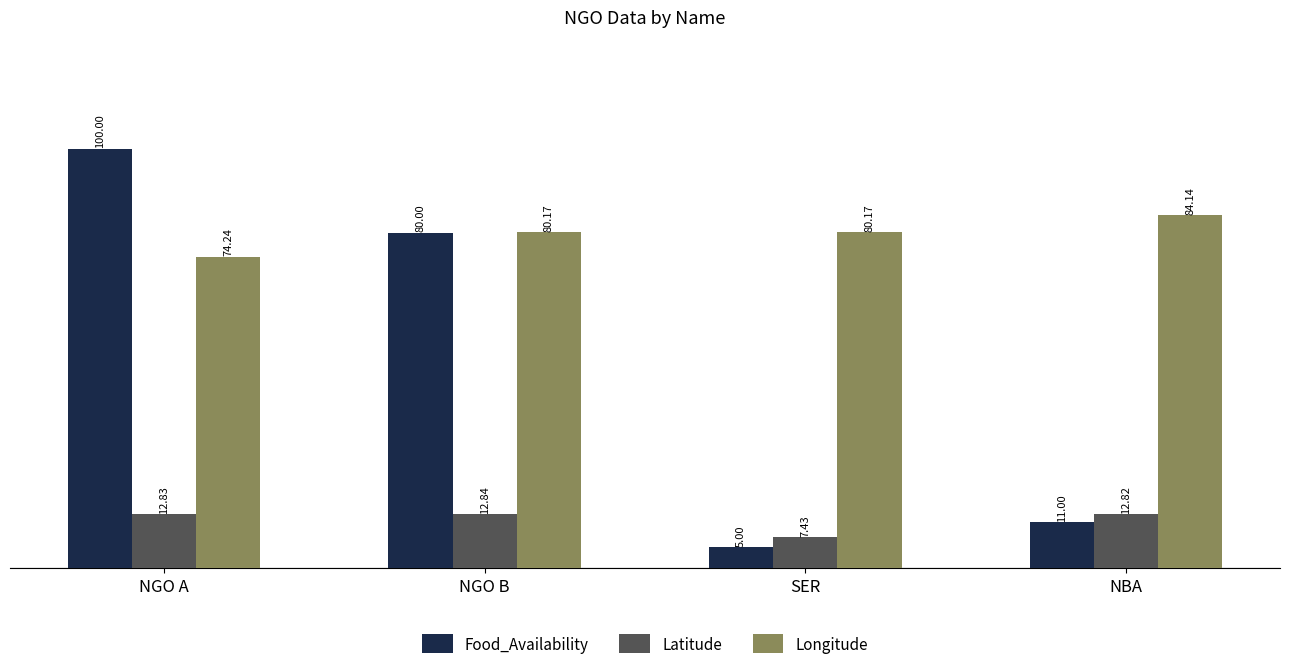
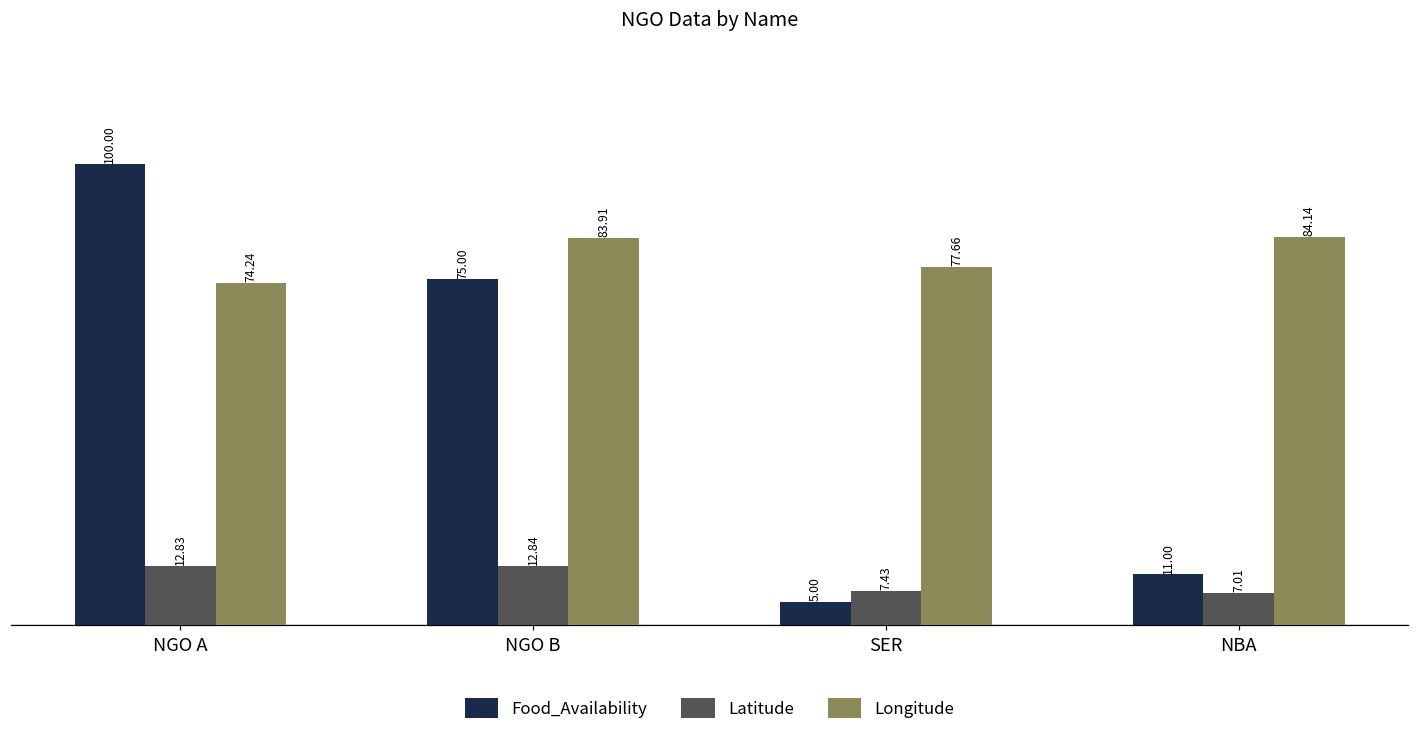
Food_Availability, NGO B: 80.00 -> 75.00
Longitude, NGO B: 80.17 -> 83.91
Longitude, SER: 80.17 -> 77.66
Latitude, NBA: 12.82 -> 7.01
